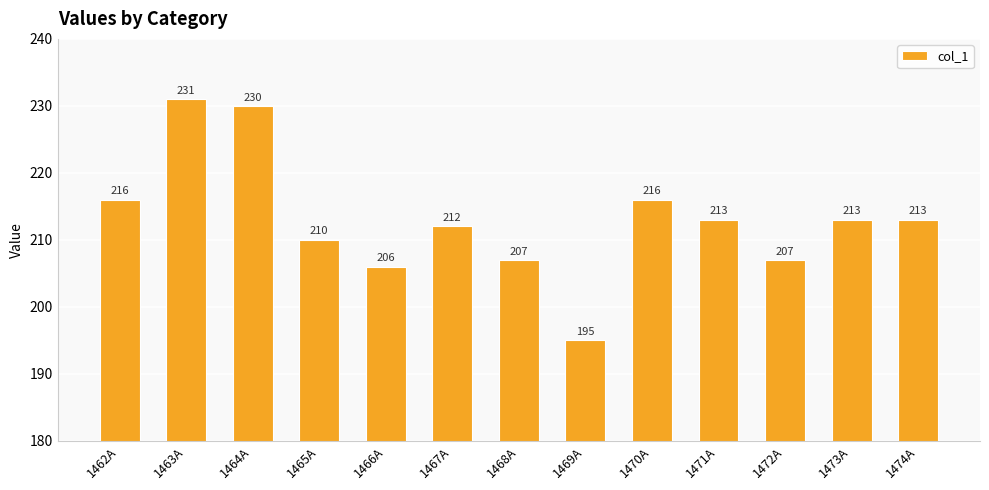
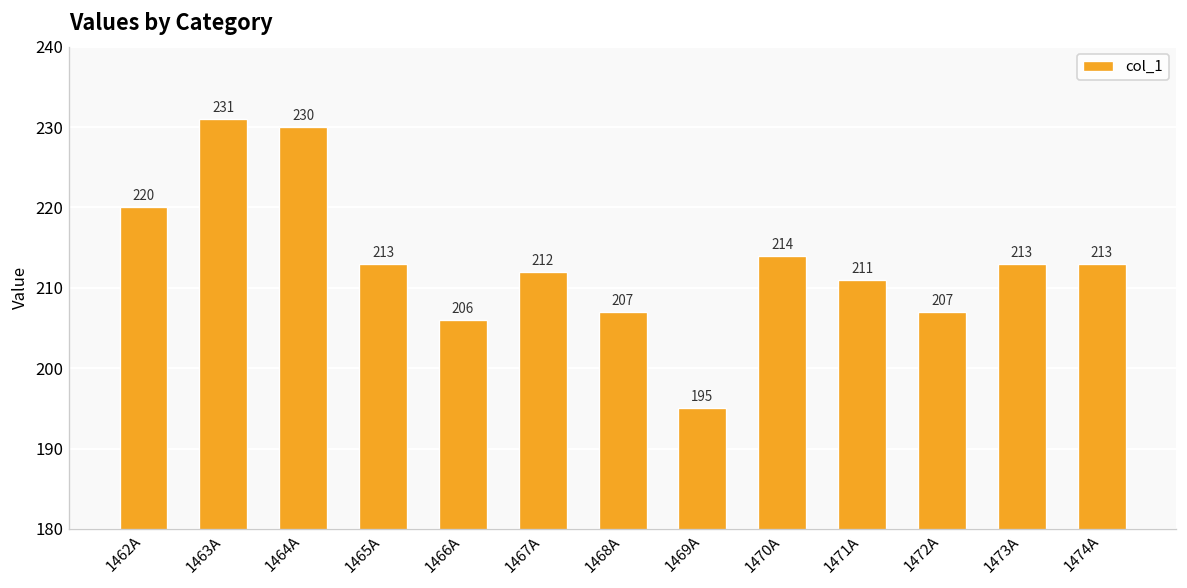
1462A: 216 -> 220
1465A: 210 -> 213
1470A: 216 -> 214
1471A: 213 -> 211
